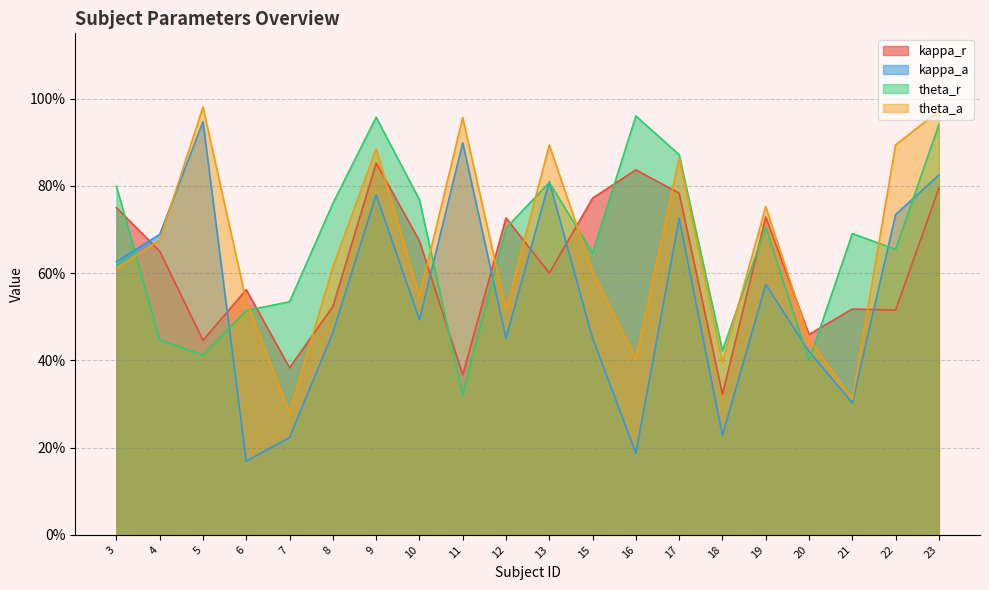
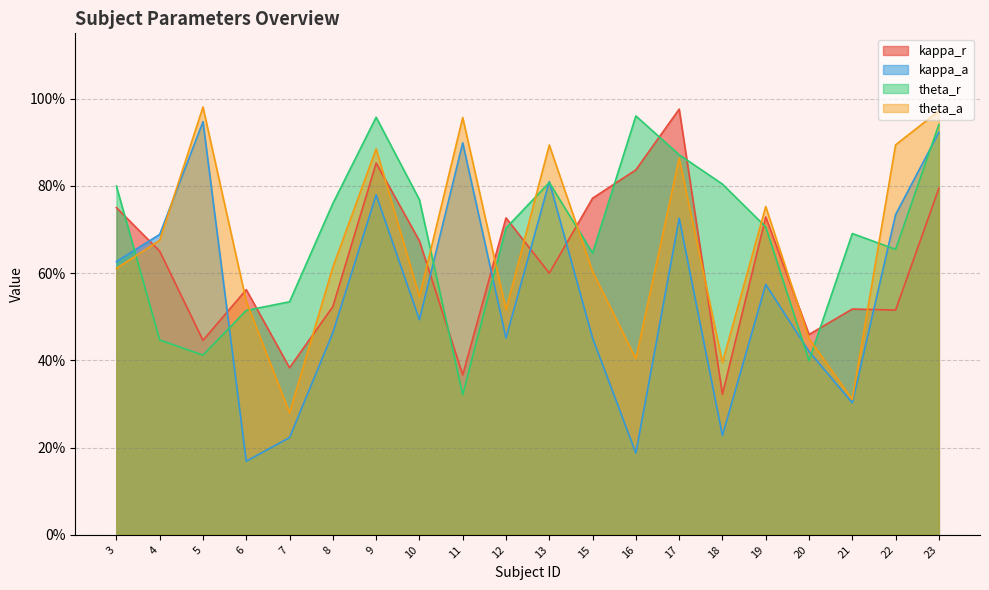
kappa_r, 17: 78% -> 98%
theta_r, 18: 42% -> 80%
kappa_a, 23: 82% -> 92%
